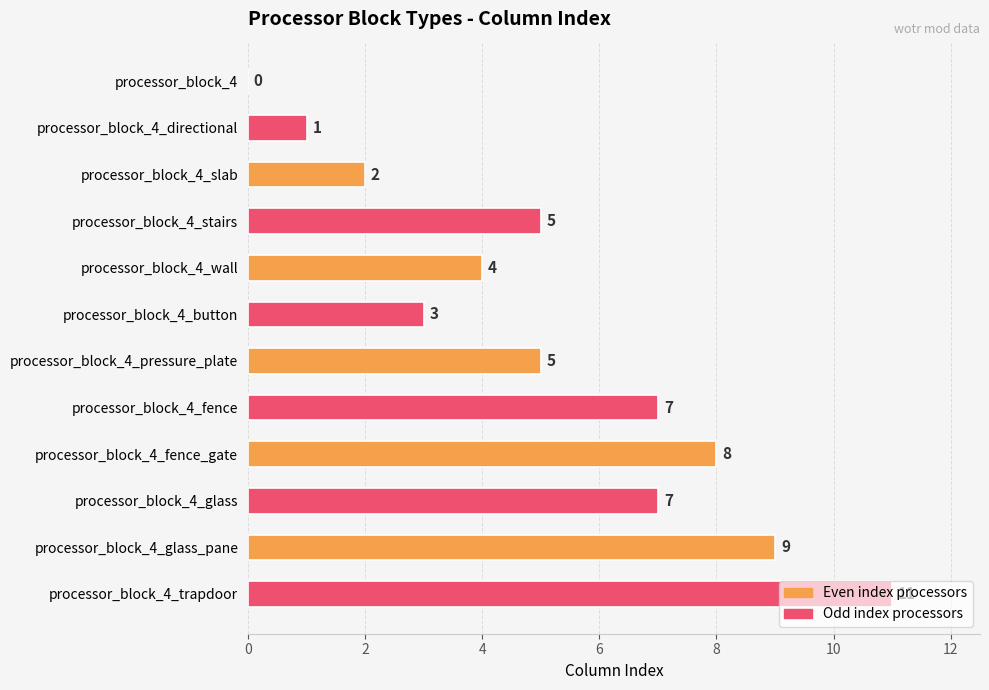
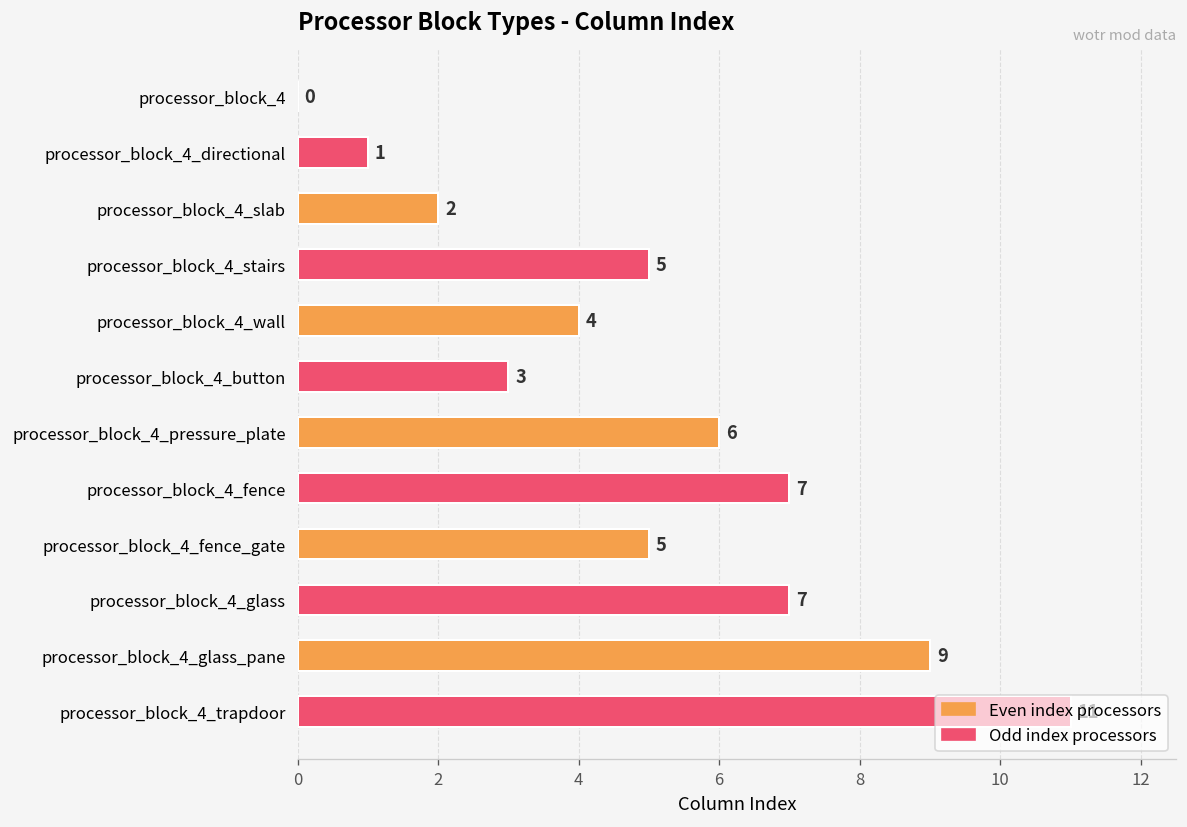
processor_block_4_pressure_plate: 5 -> 6
processor_block_4_fence_gate: 8 -> 5
